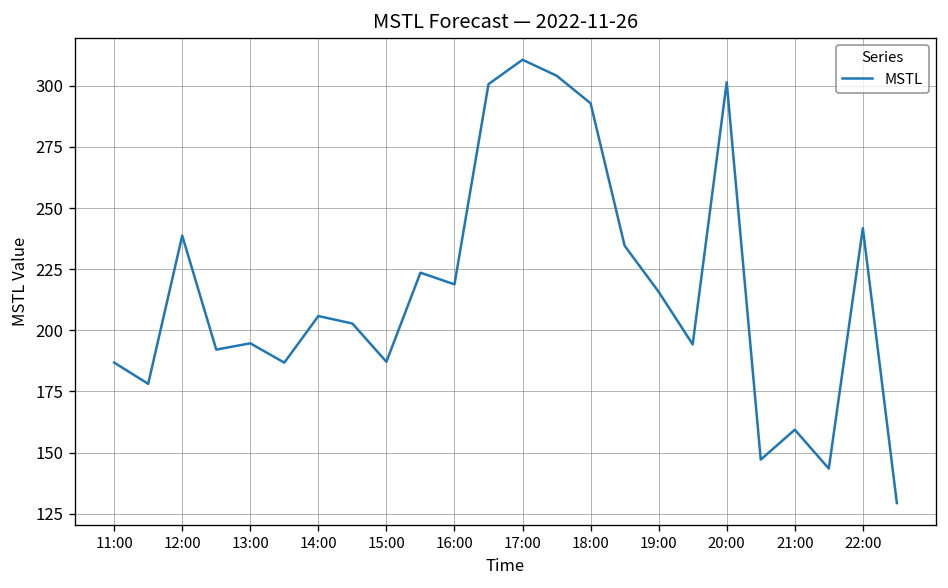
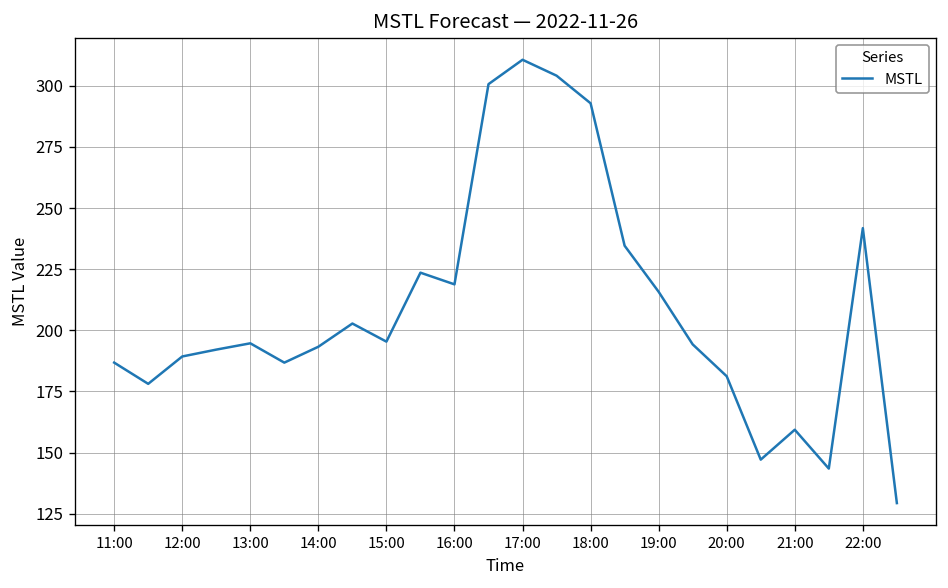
12:00: 239 -> 189
14:00: 206 -> 193
15:00: 187 -> 195
20:00: 301 -> 181
